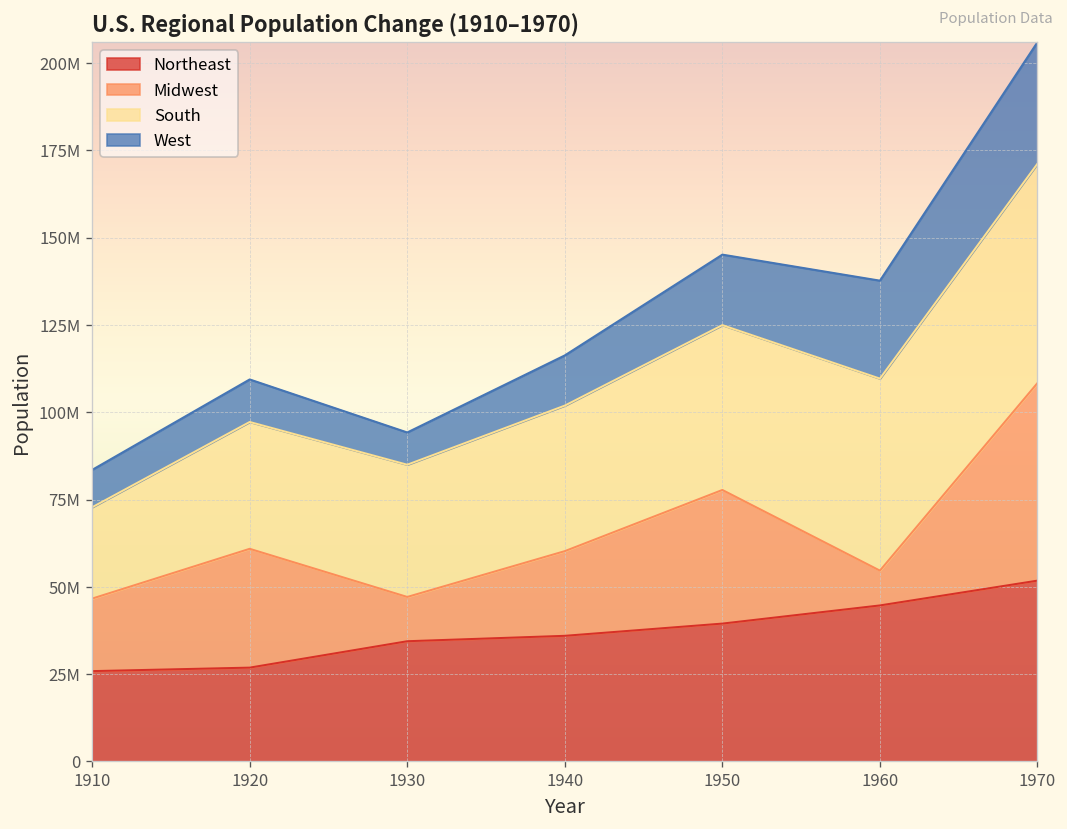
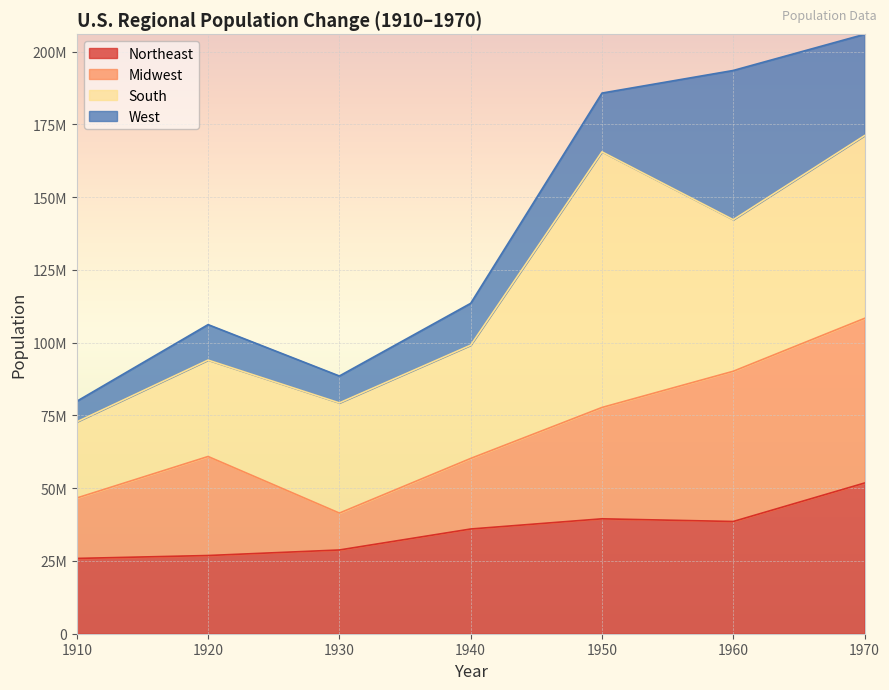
West, 1910: 11000000 -> 7000000
South, 1920: 36000000 -> 33000000
Northeast, 1930: 34000000 -> 29000000
South, 1940: 42000000 -> 39000000
South, 1950: 47000000 -> 88000000
Northeast, 1960: 45000000 -> 39000000
Midwest, 1960: 10000000 -> 52000000
South, 1960: 55000000 -> 52000000
West, 1960: 28000000 -> 51000000
